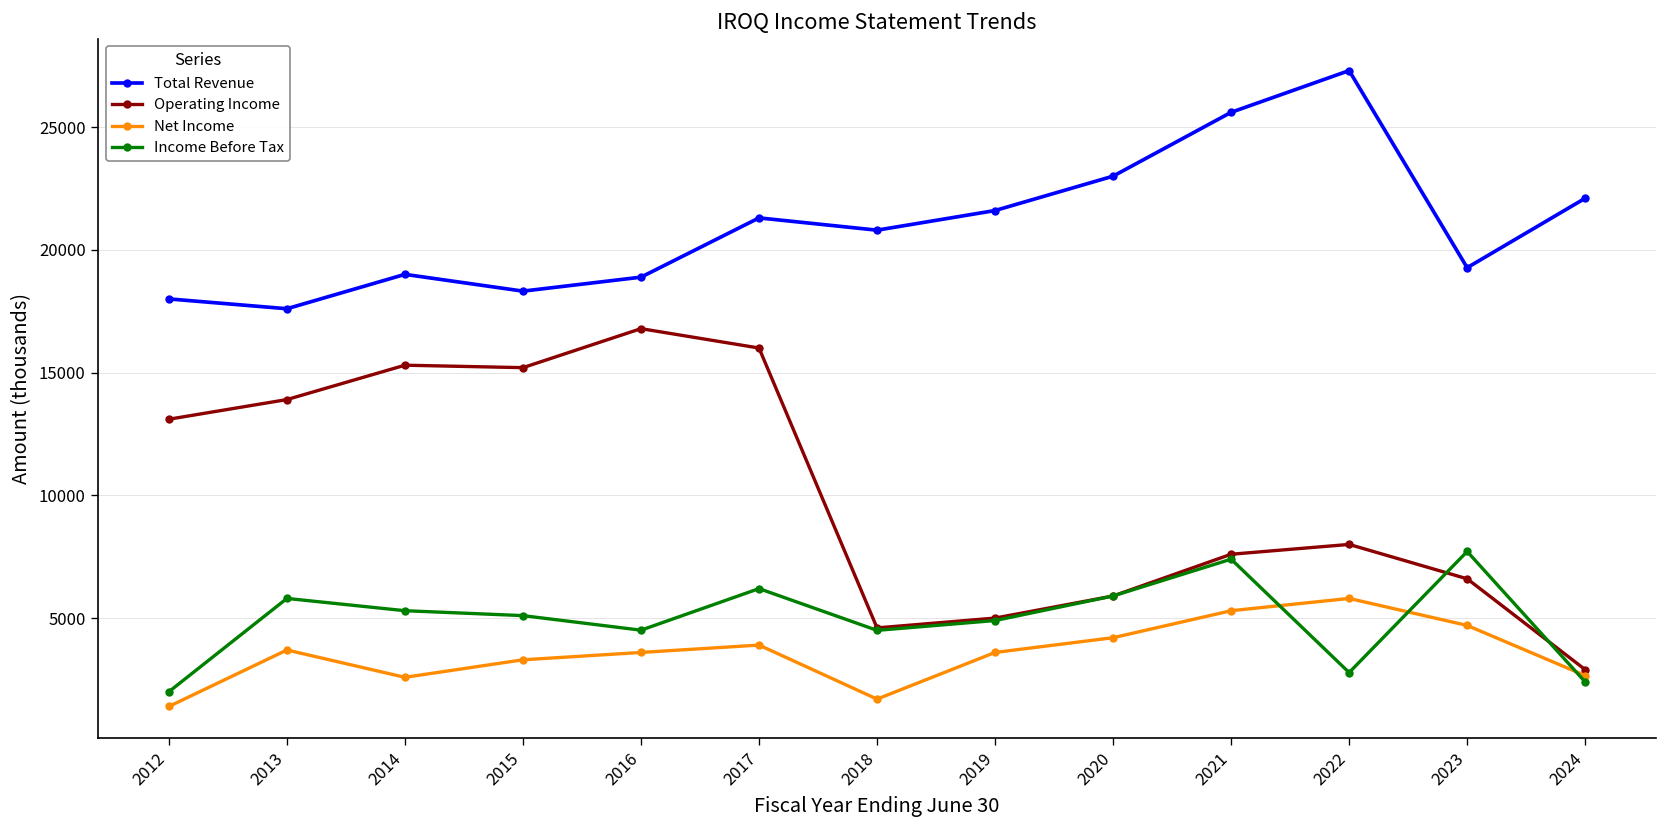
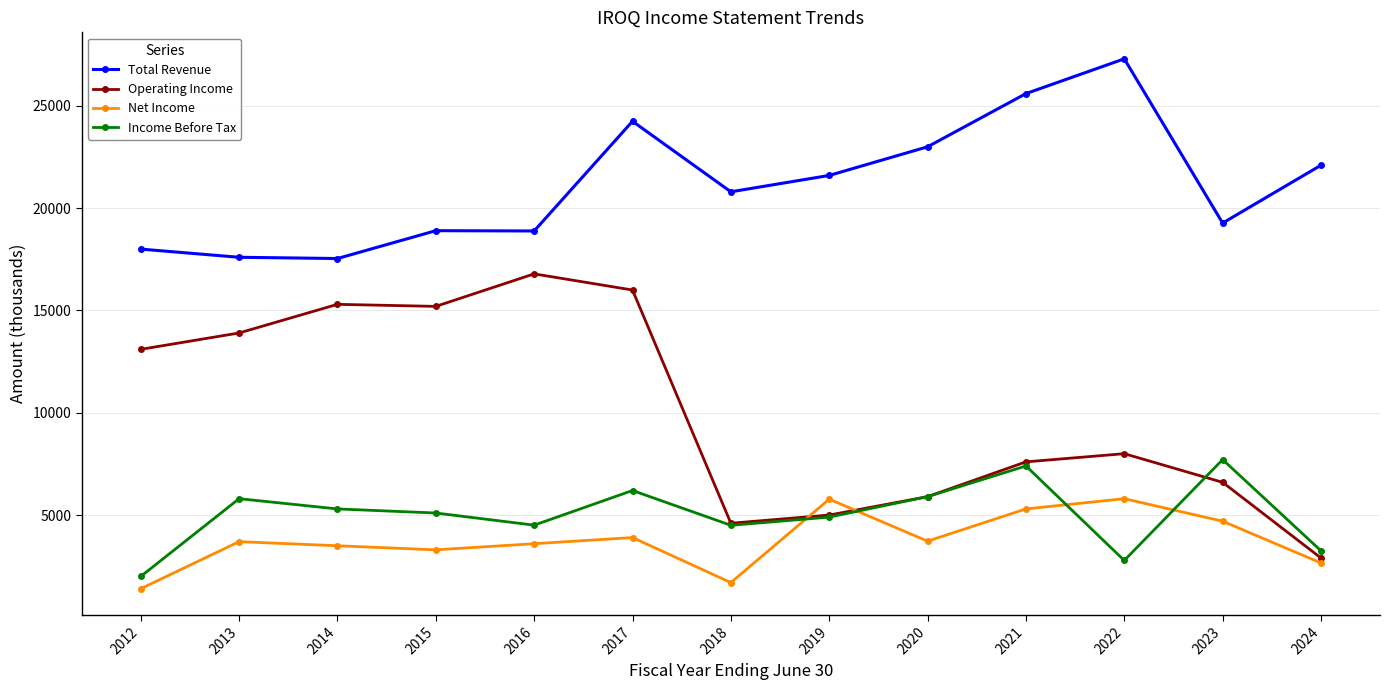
Total Revenue, 2014: 19000 -> 17500
Net Income, 2014: 2600 -> 3500
Total Revenue, 2015: 18300 -> 18900
Total Revenue, 2017: 21300 -> 24200
Net Income, 2019: 3600 -> 5800
Net Income, 2020: 4200 -> 3700
Income Before Tax, 2024: 2400 -> 3300
